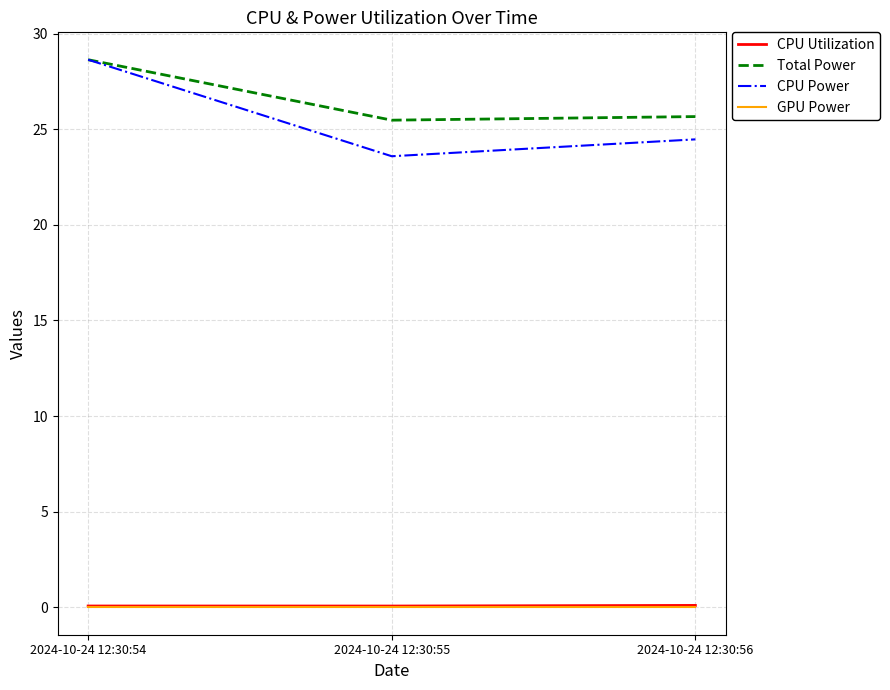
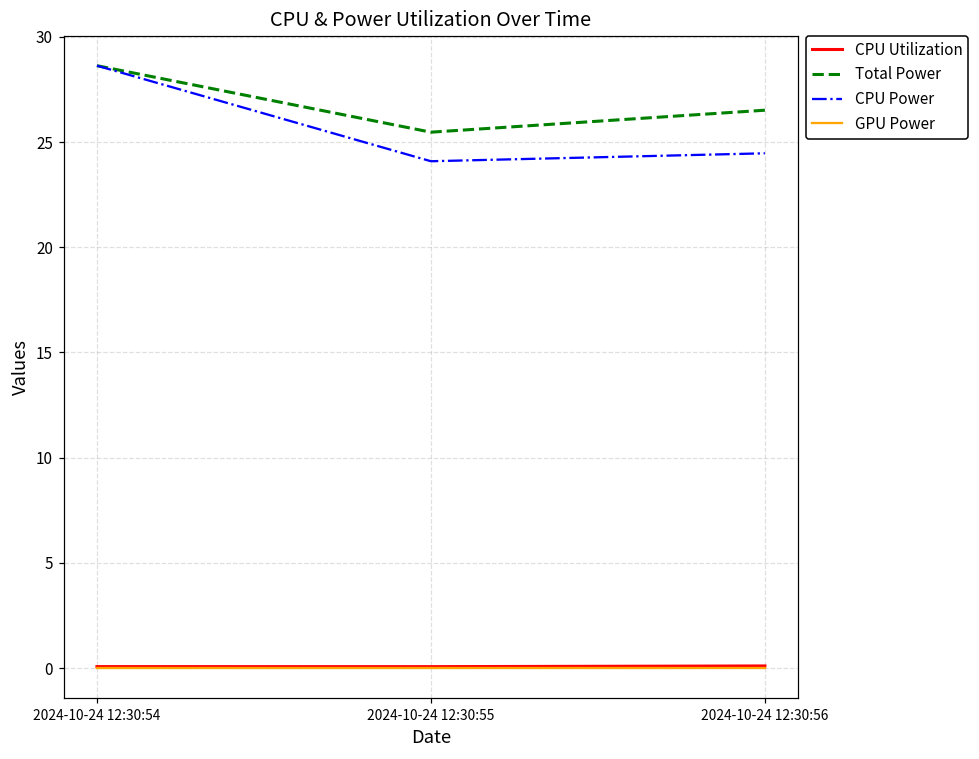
CPU Power, 2024-10-24 12:30:55: 23.6 -> 24.1
Total Power, 2024-10-24 12:30:56: 25.7 -> 26.5
